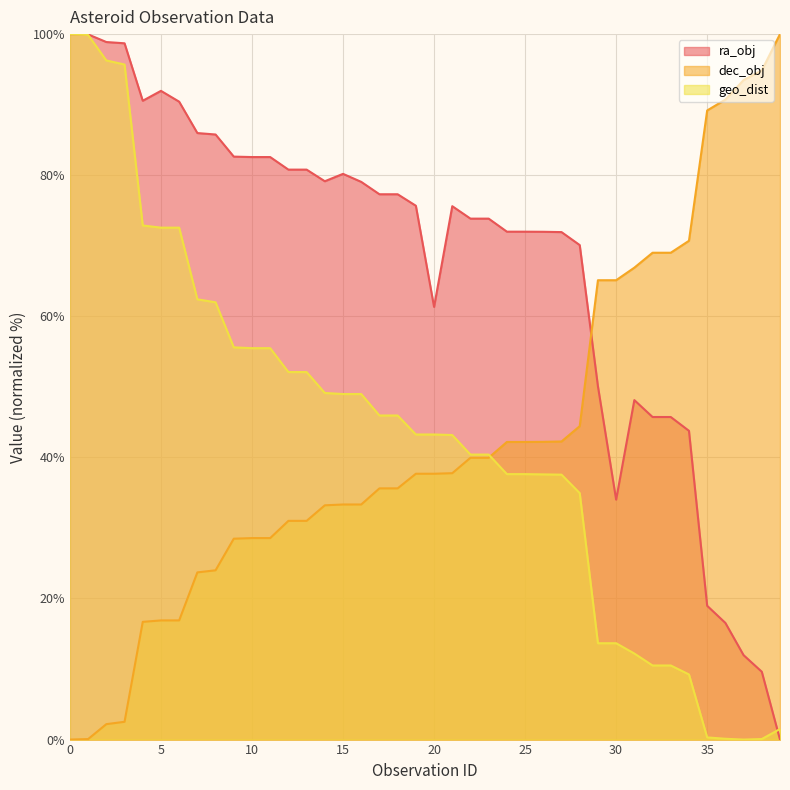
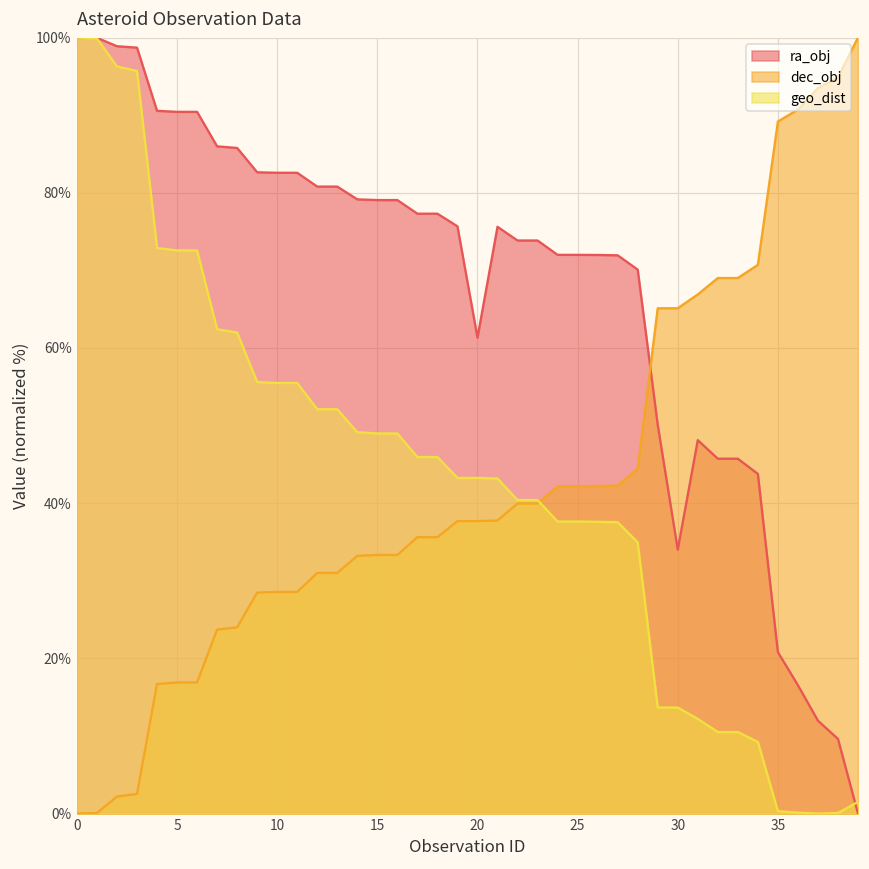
ra_obj, 5: 92% -> 90%
ra_obj, 15: 80% -> 79%
ra_obj, 35: 19% -> 21%
